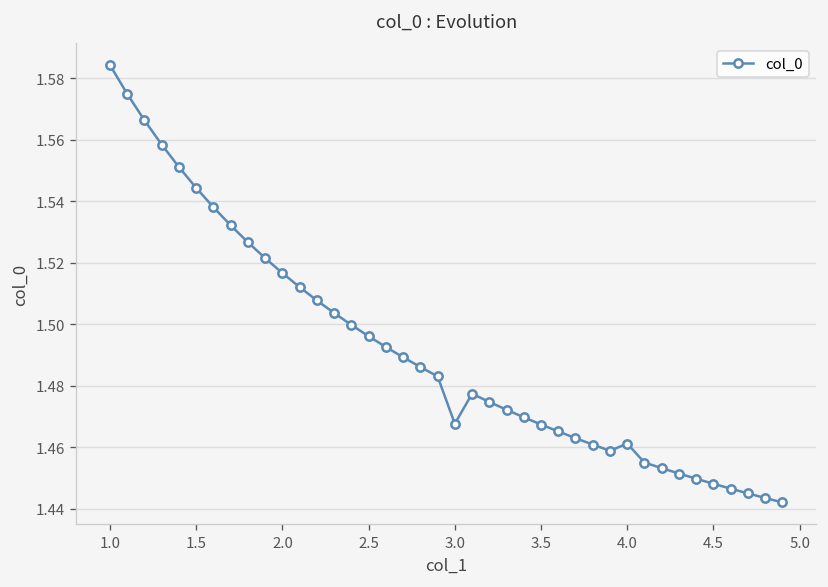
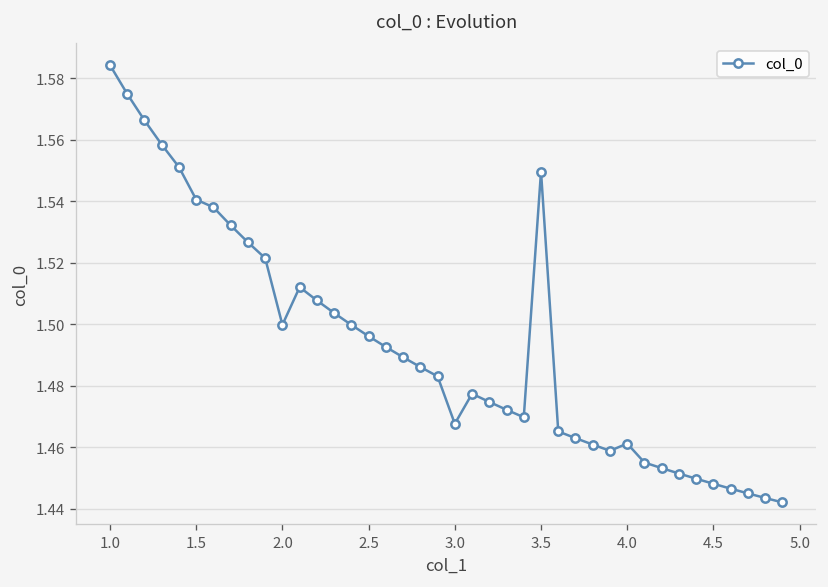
1.5: 1.544 -> 1.541
2.0: 1.517 -> 1.500
3.5: 1.467 -> 1.550
